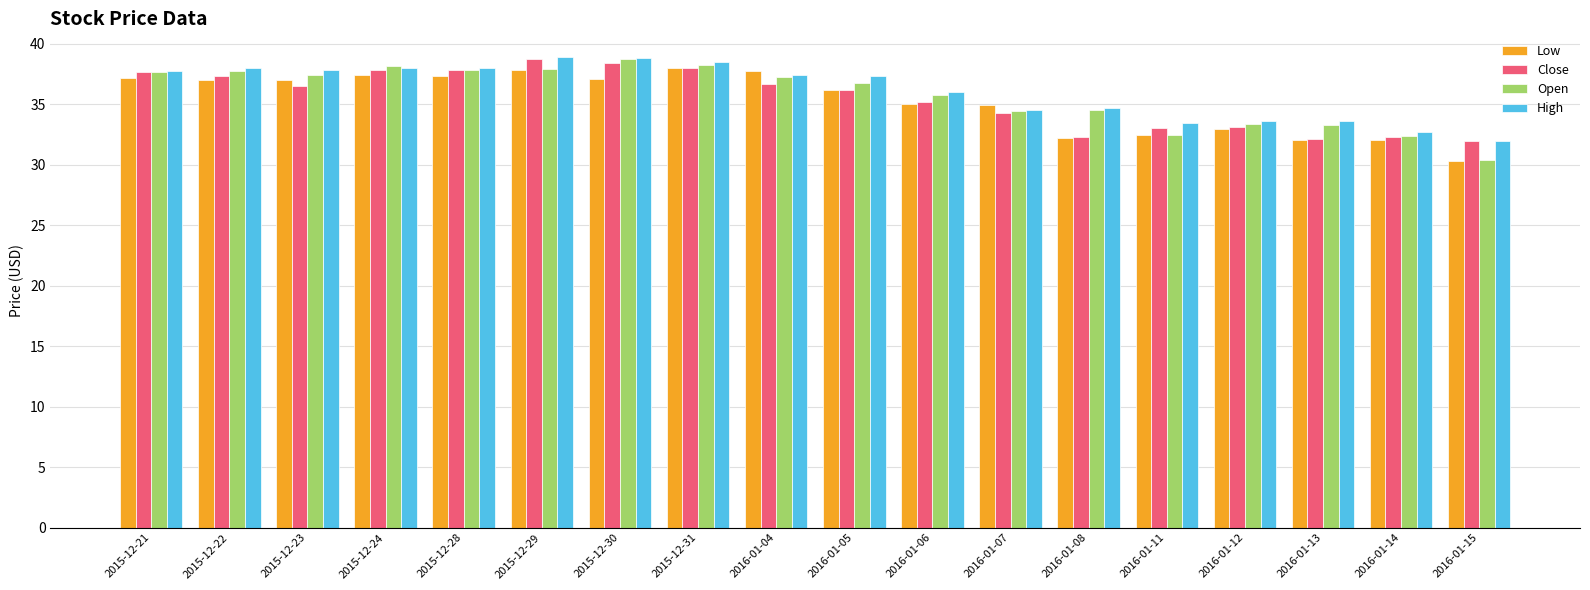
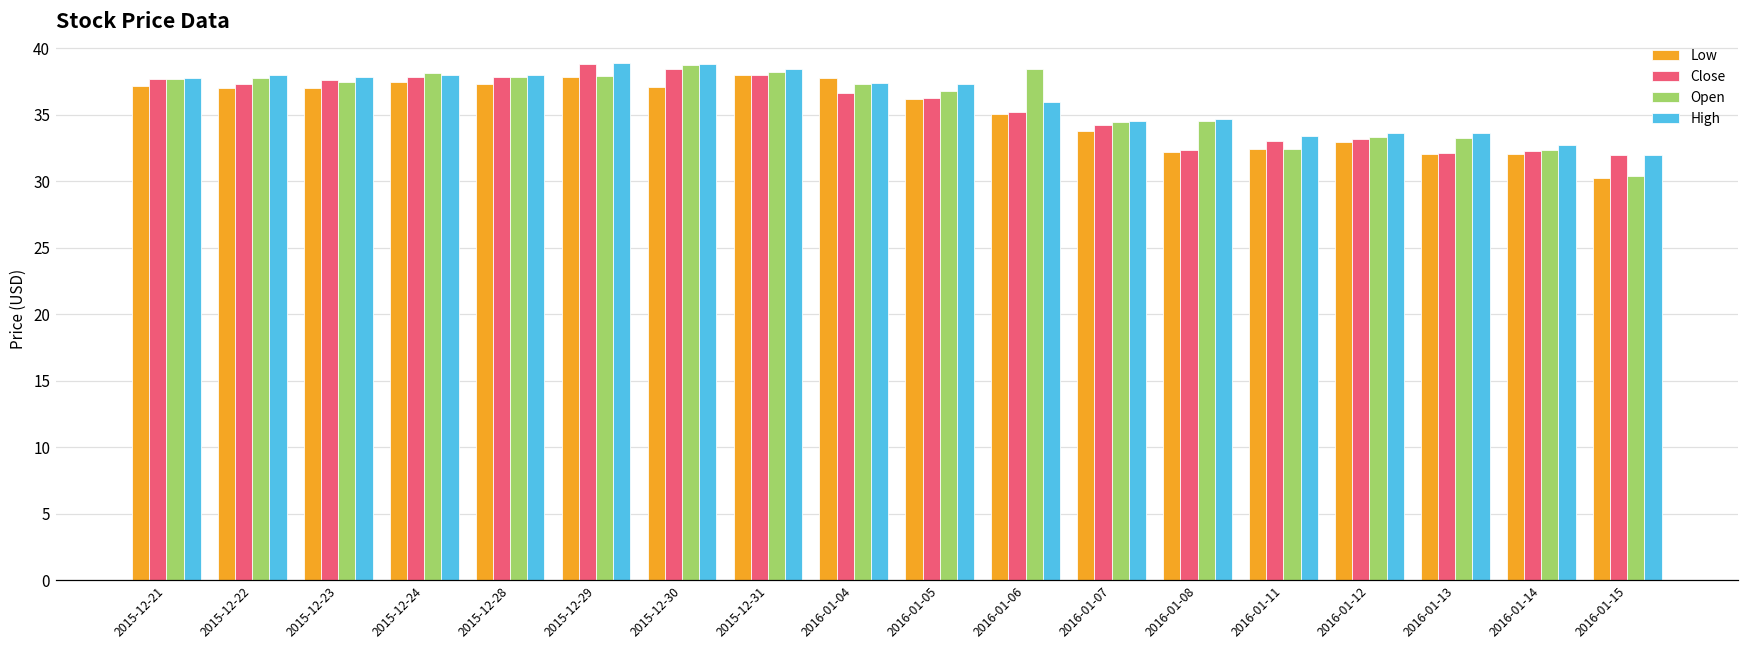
Close, 2015-12-23: 36.5 -> 37.6
Open, 2016-01-06: 35.7 -> 38.4
Low, 2016-01-07: 34.9 -> 33.8
